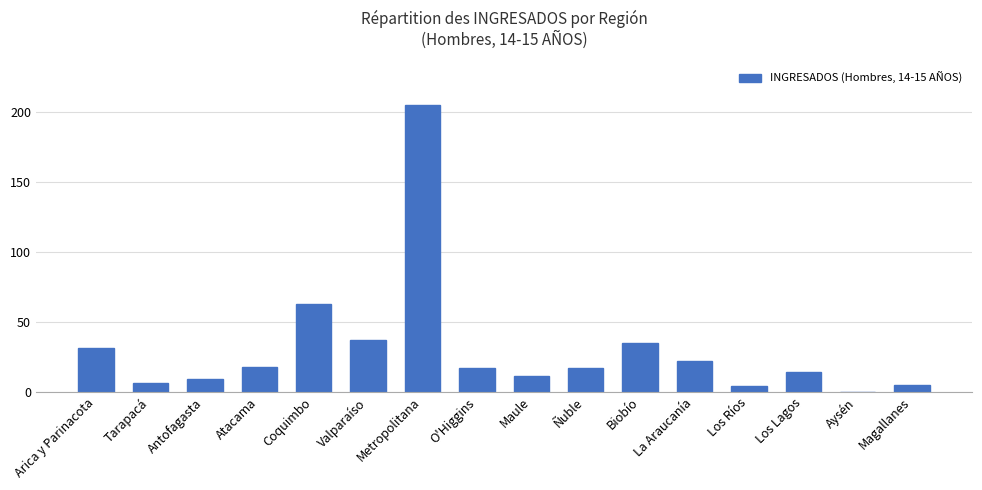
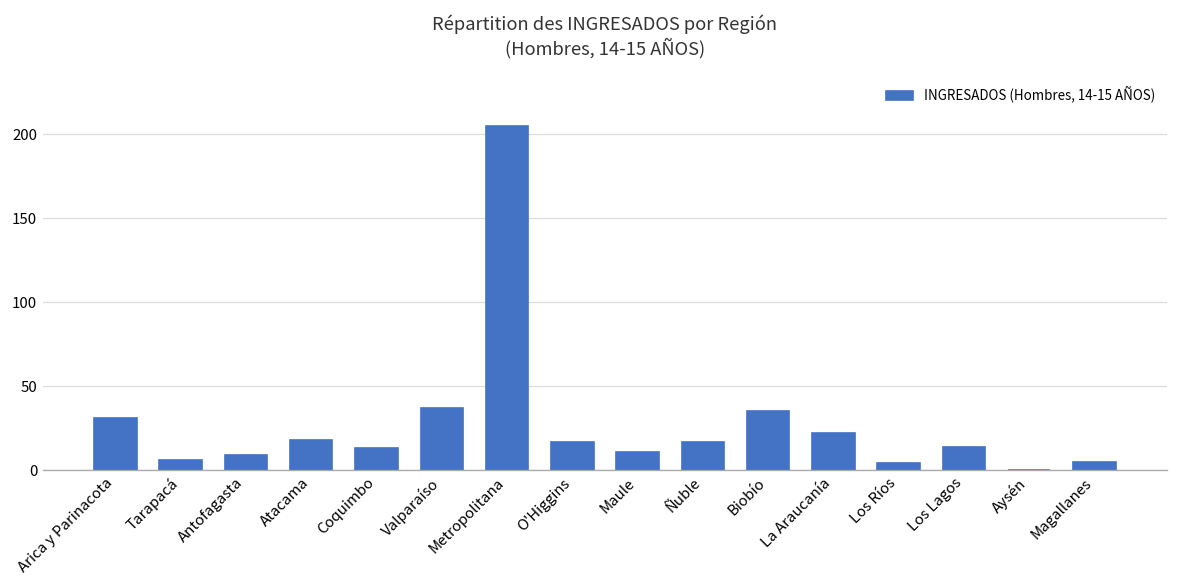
Coquimbo: 63 -> 13
